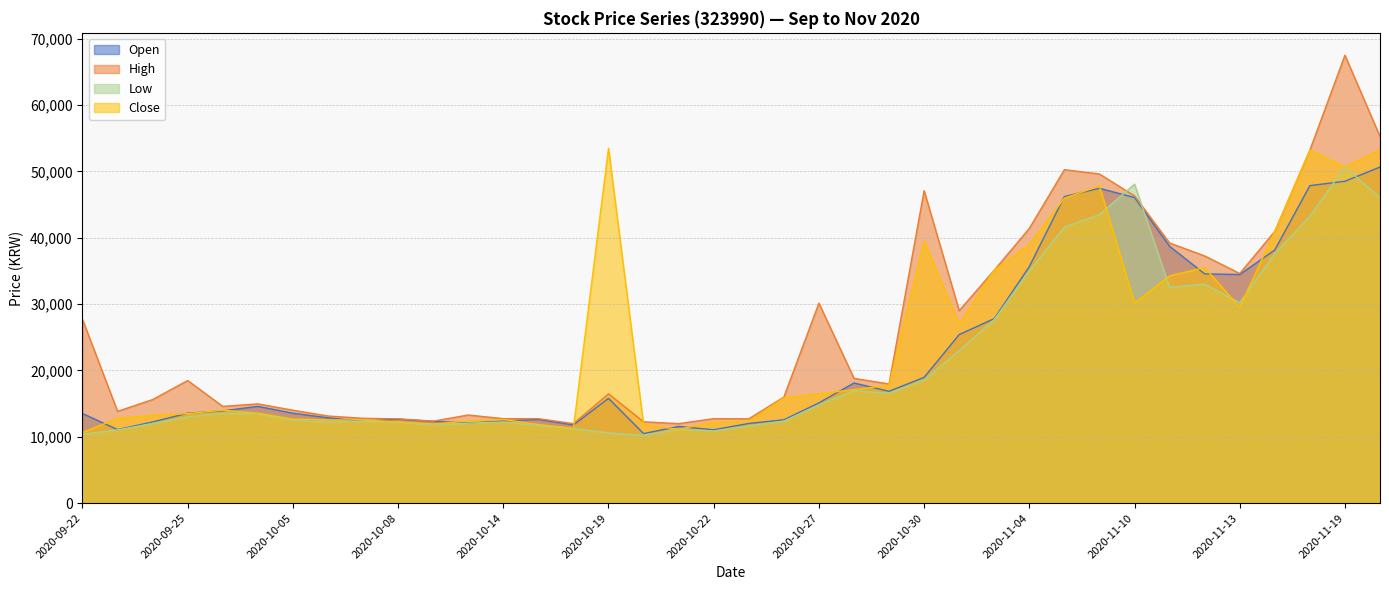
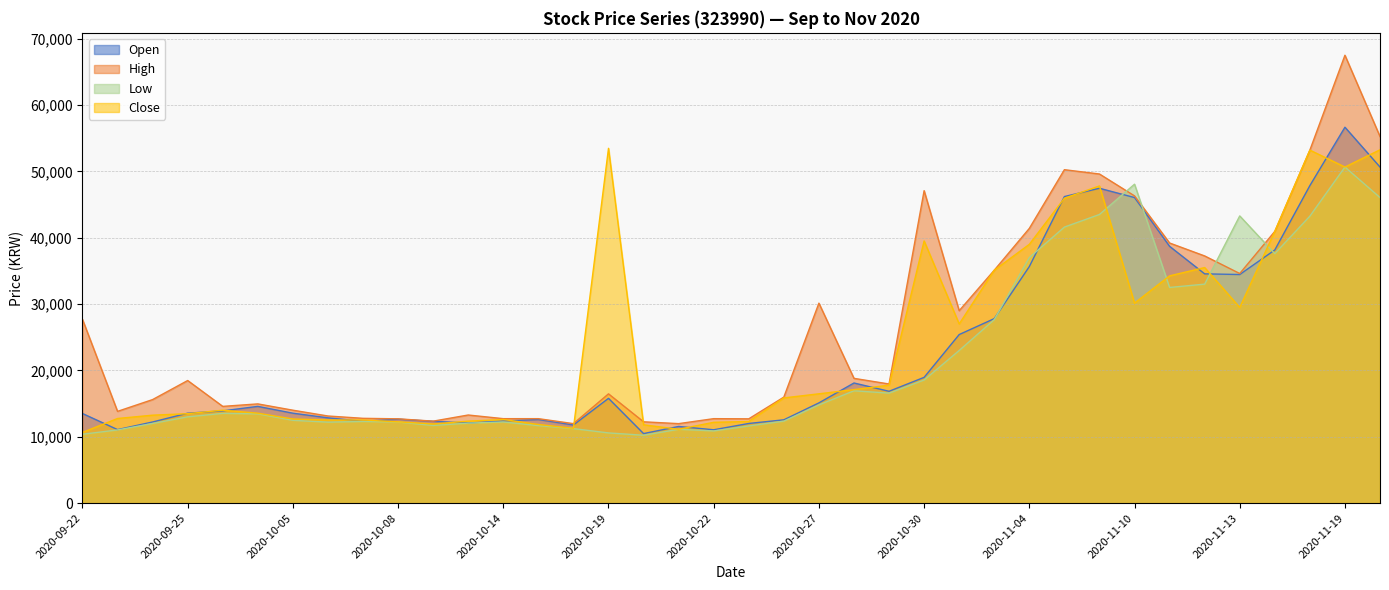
Low, 2020-11-04: 35,000 -> 37,000
Low, 2020-11-13: 30,000 -> 43,000
Open, 2020-11-19: 49,000 -> 57,000
